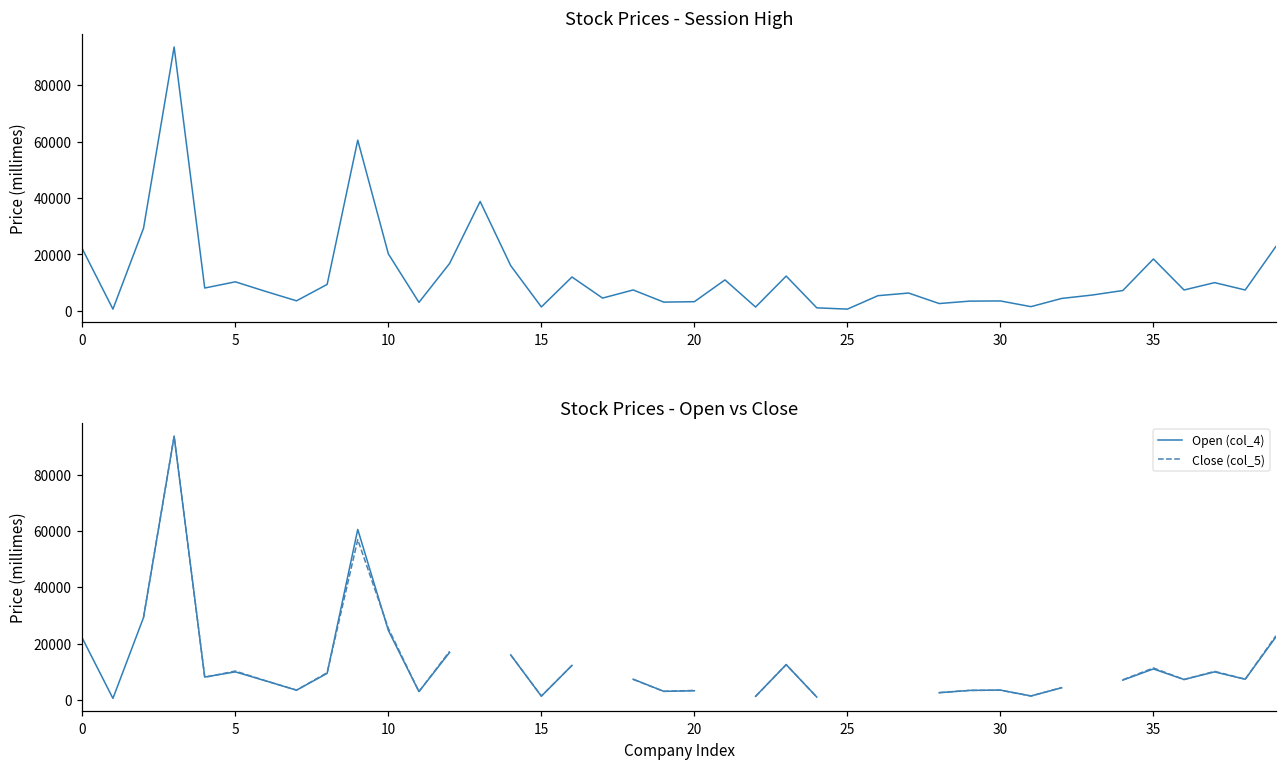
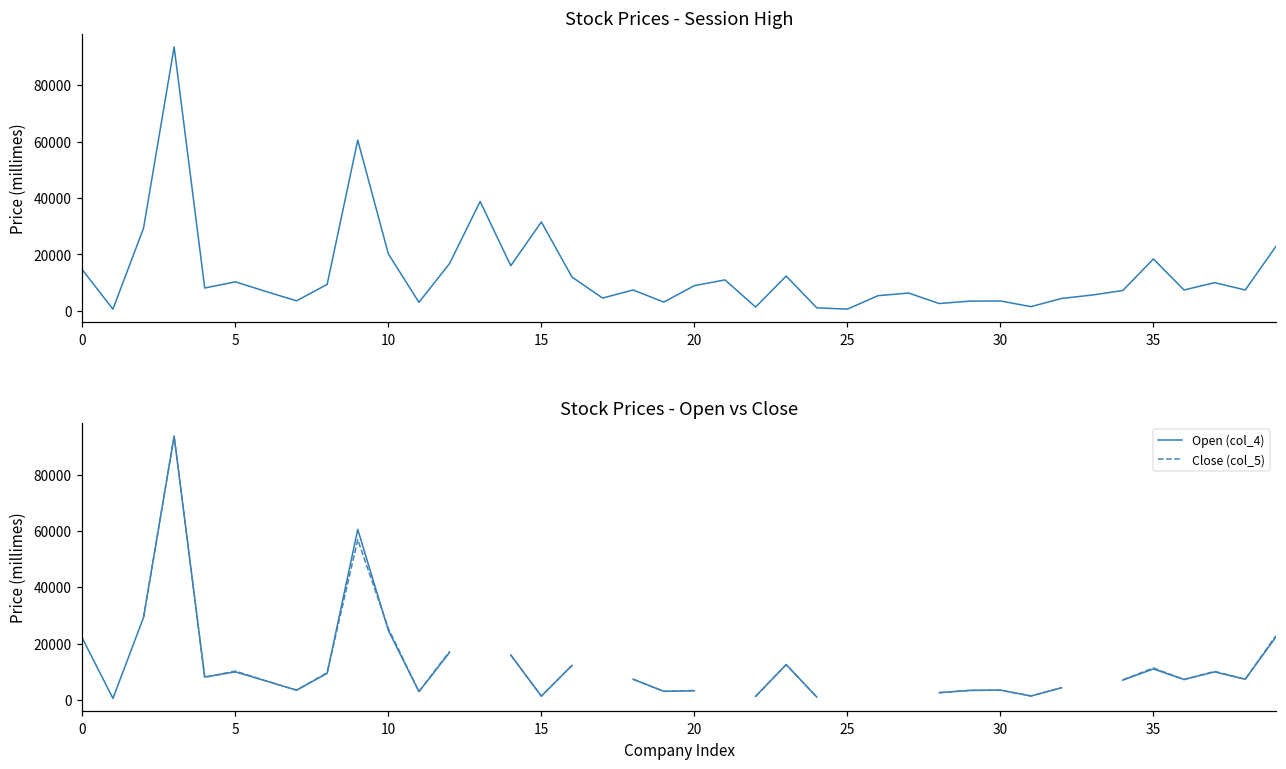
Stock Prices - Session High, 0: 22000 -> 15000
Stock Prices - Session High, 15: 1000 -> 32000
Stock Prices - Session High, 20: 3000 -> 9000
